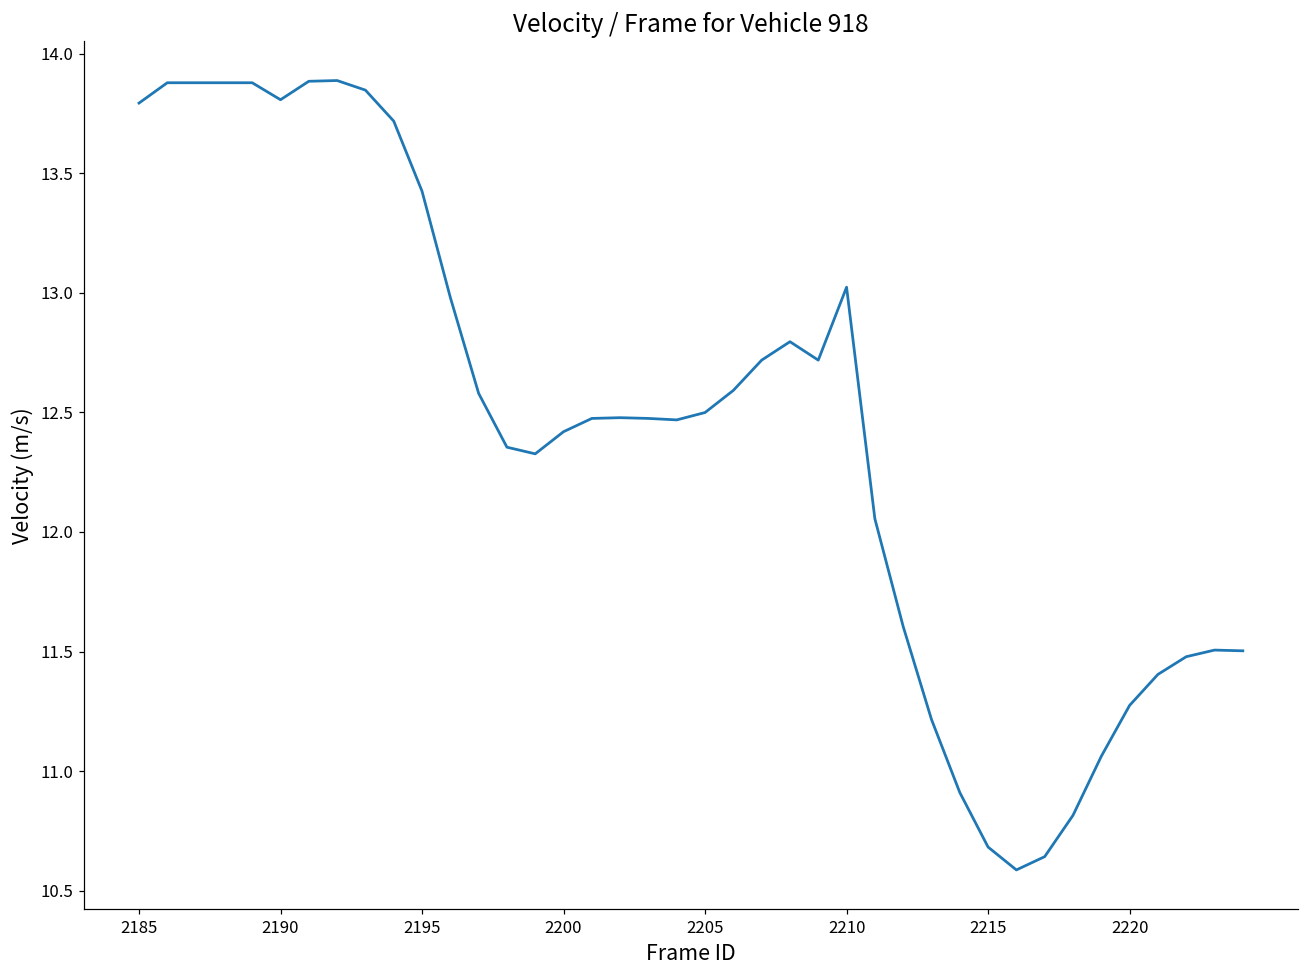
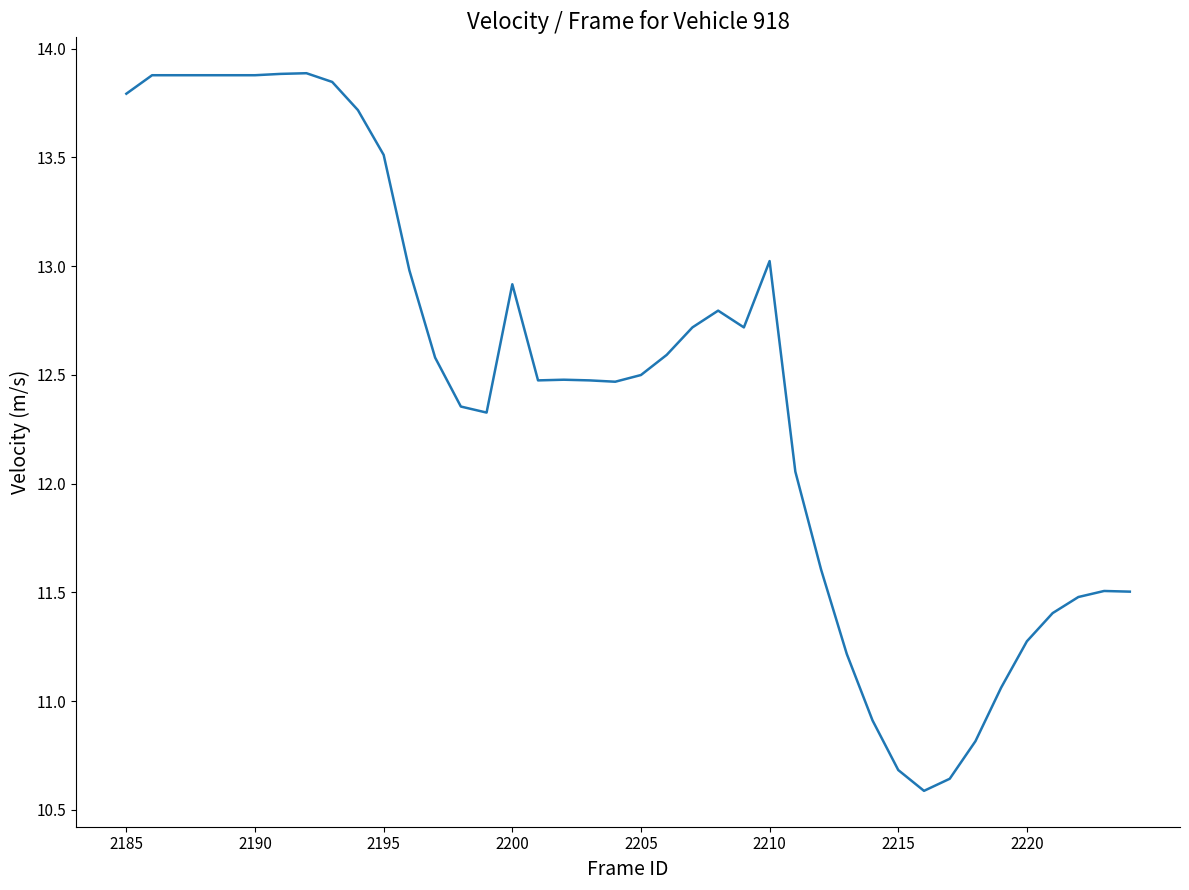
2190: 13.81 -> 13.88
2195: 13.42 -> 13.51
2200: 12.42 -> 12.92
